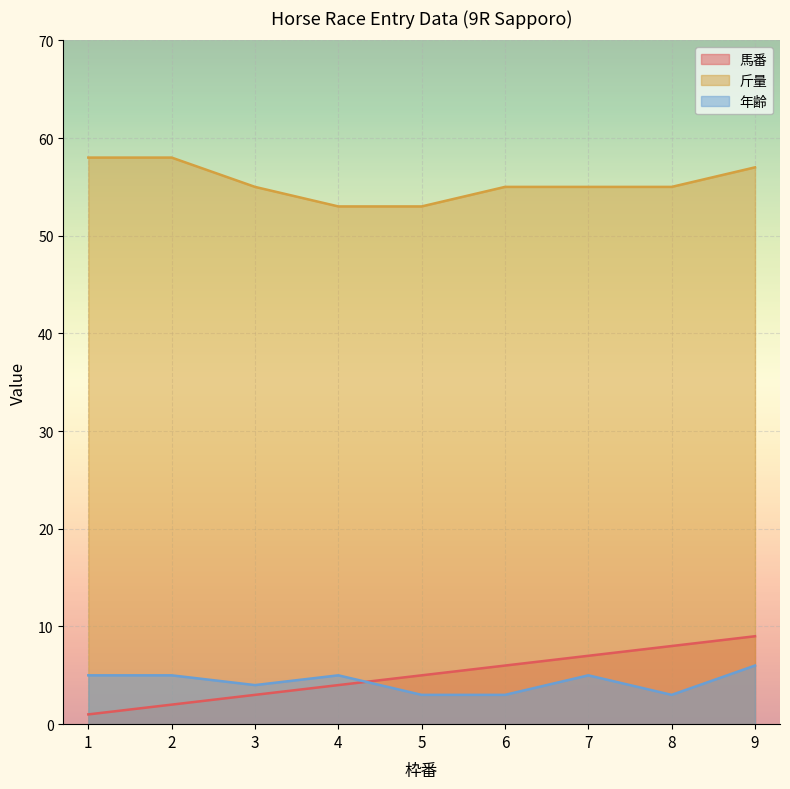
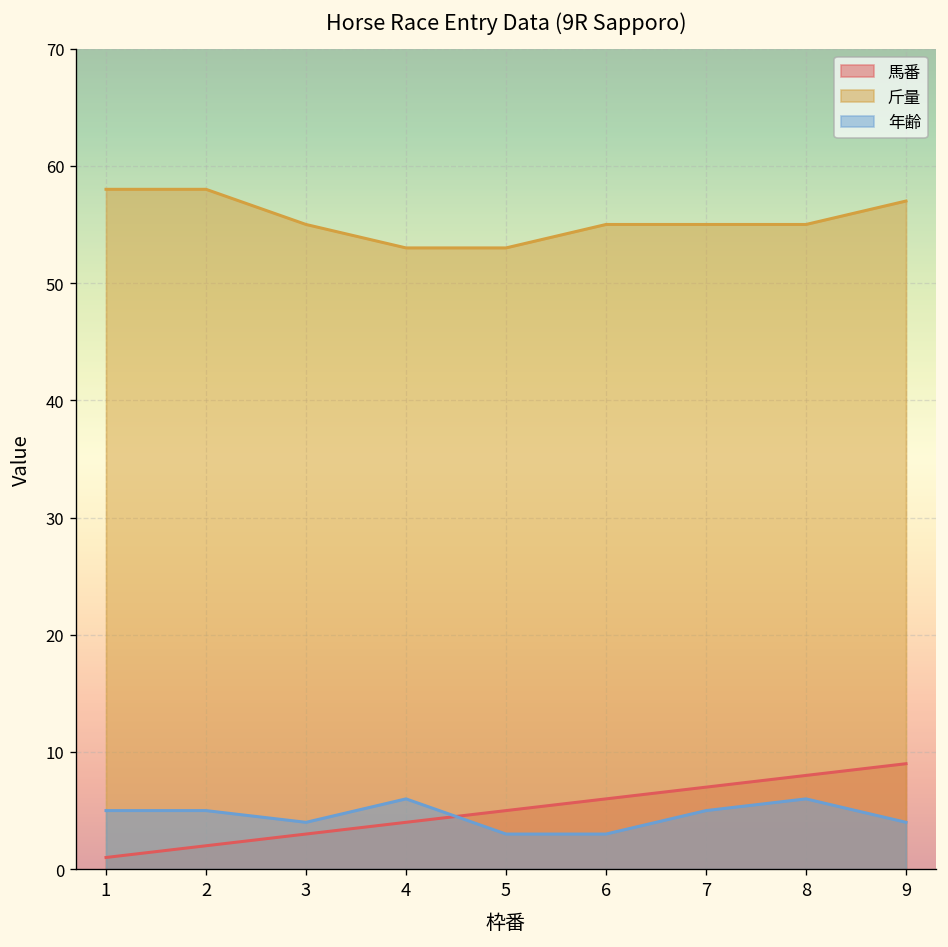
年齢, 4: 5 -> 6
年齢, 8: 3 -> 6
年齢, 9: 6 -> 4
